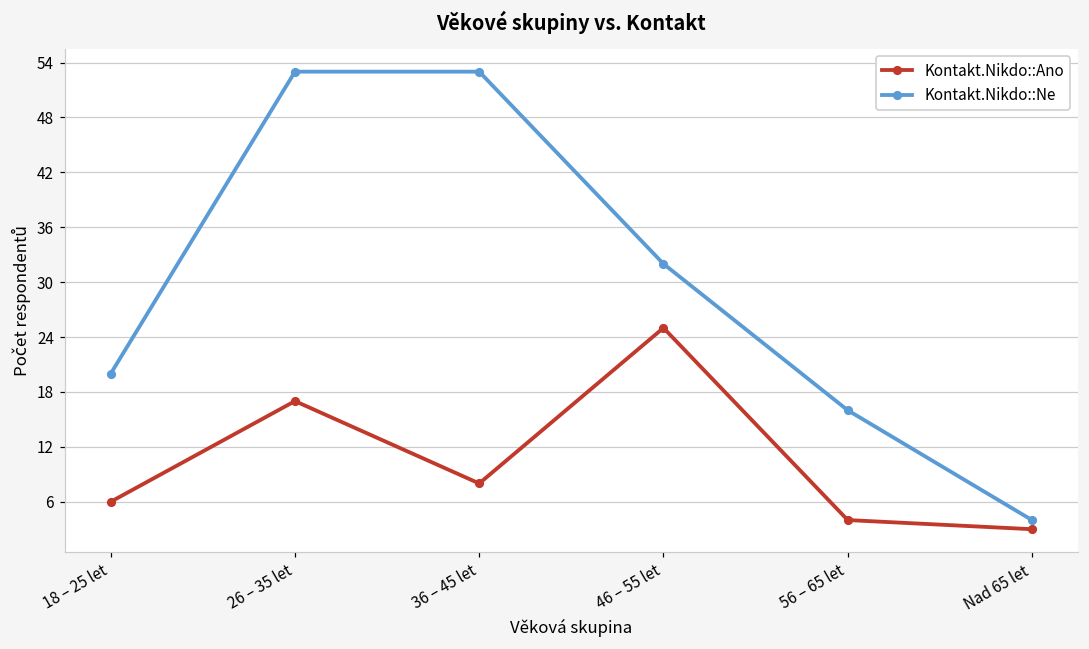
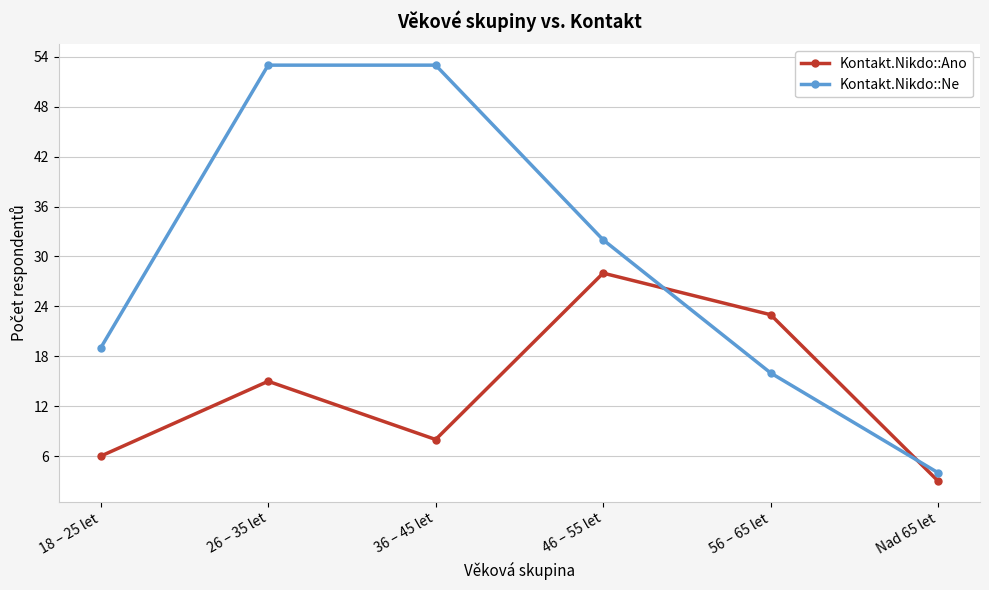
Kontakt.Nikdo::Ne, 18 – 25 let: 20 -> 19
Kontakt.Nikdo::Ano, 26 – 35 let: 17 -> 15
Kontakt.Nikdo::Ano, 46 – 55 let: 25 -> 28
Kontakt.Nikdo::Ano, 56 – 65 let: 4 -> 23
